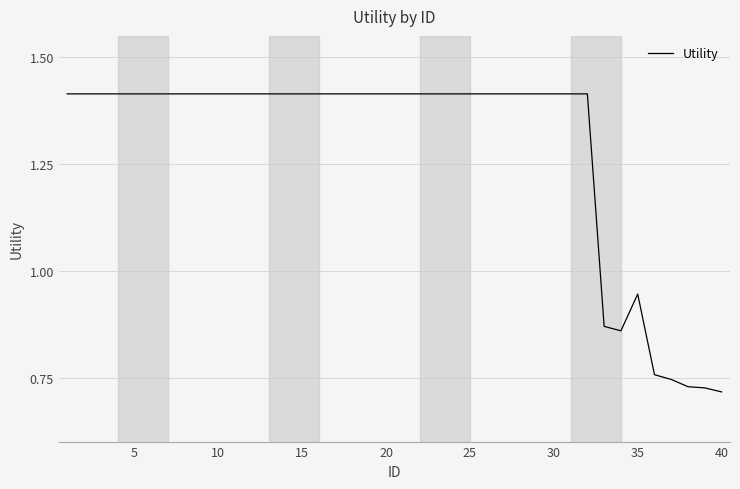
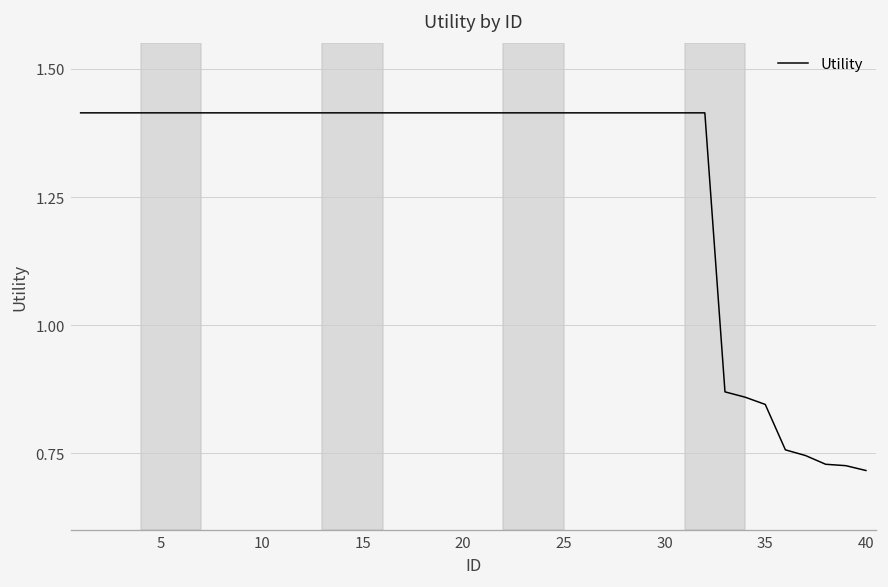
35: 0.95 -> 0.85
